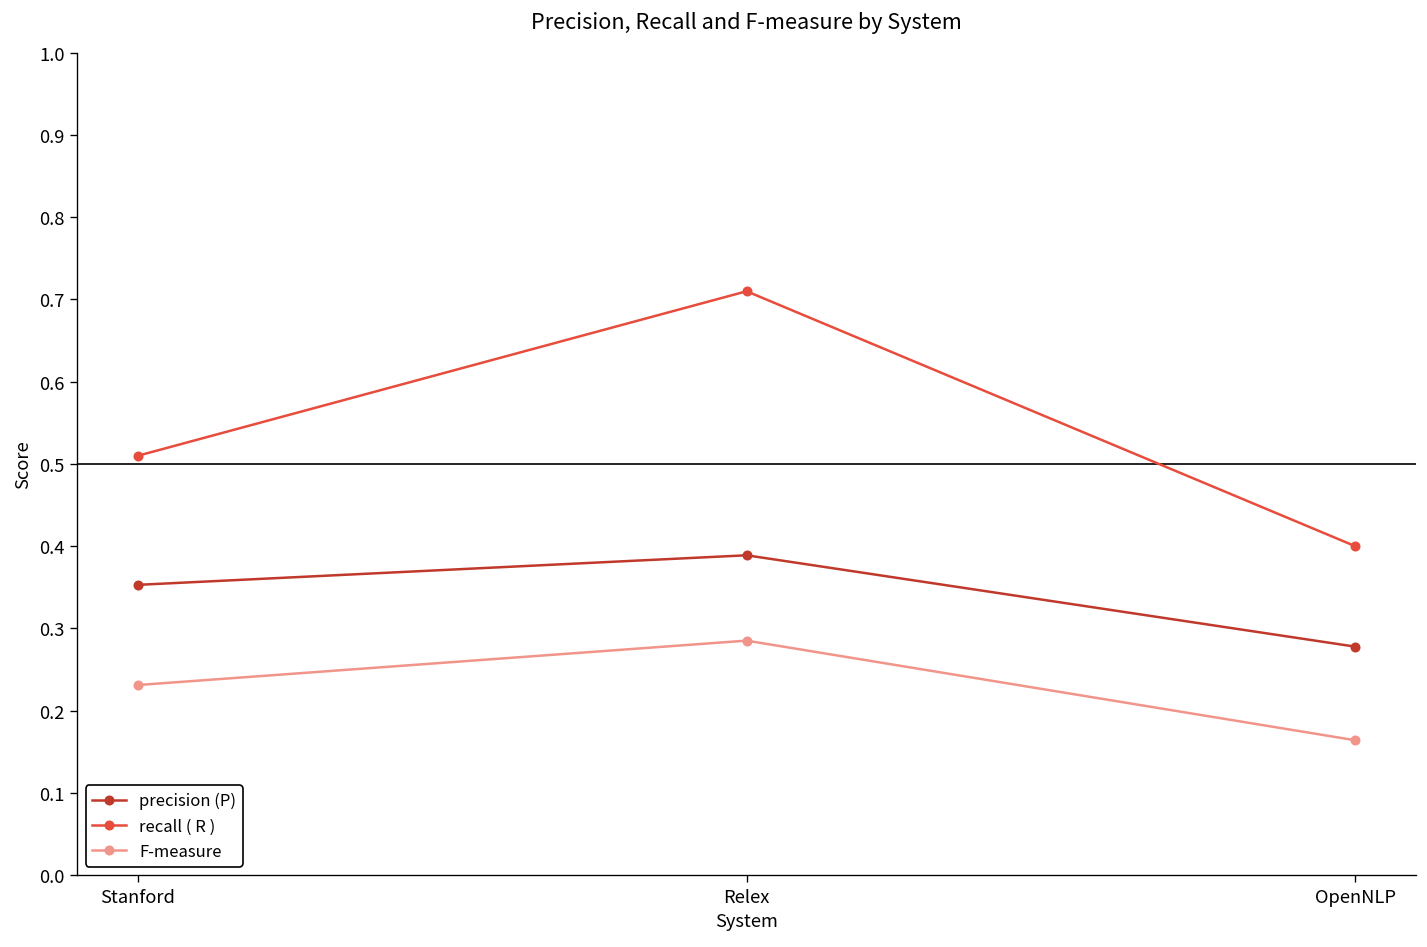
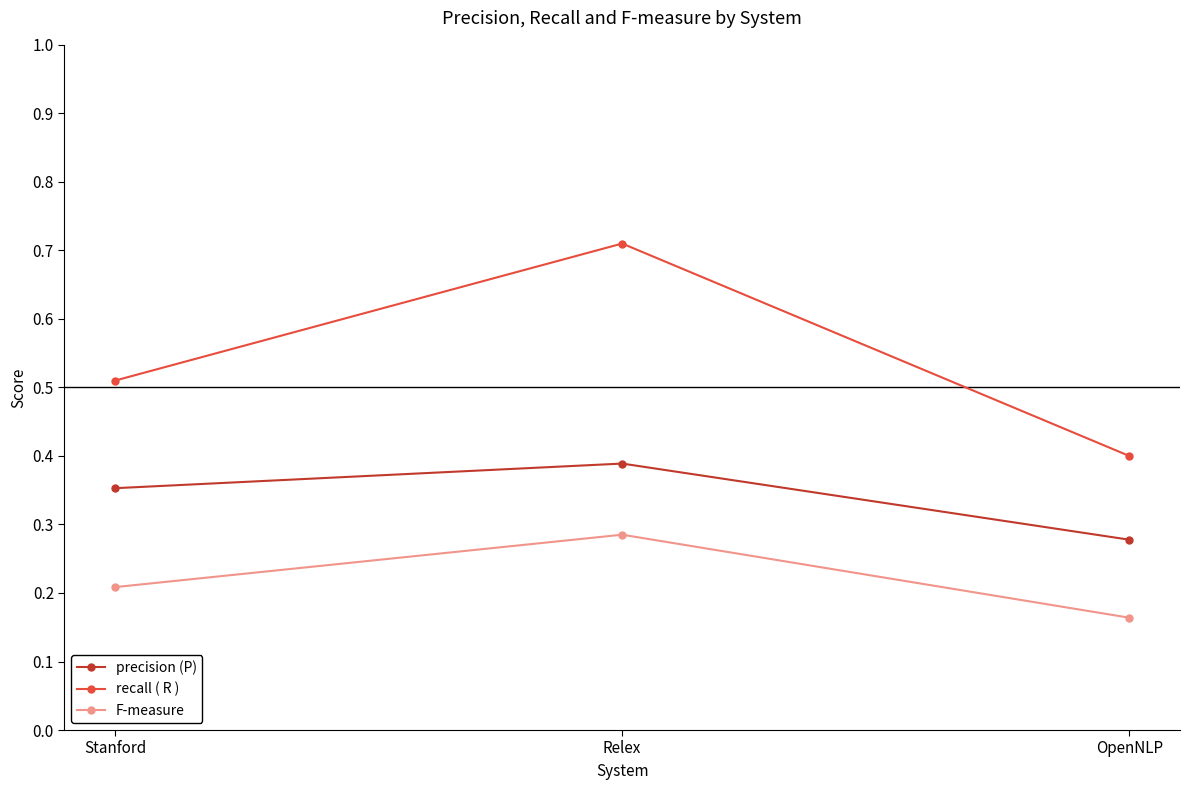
F-measure, Stanford: 0.23 -> 0.21
